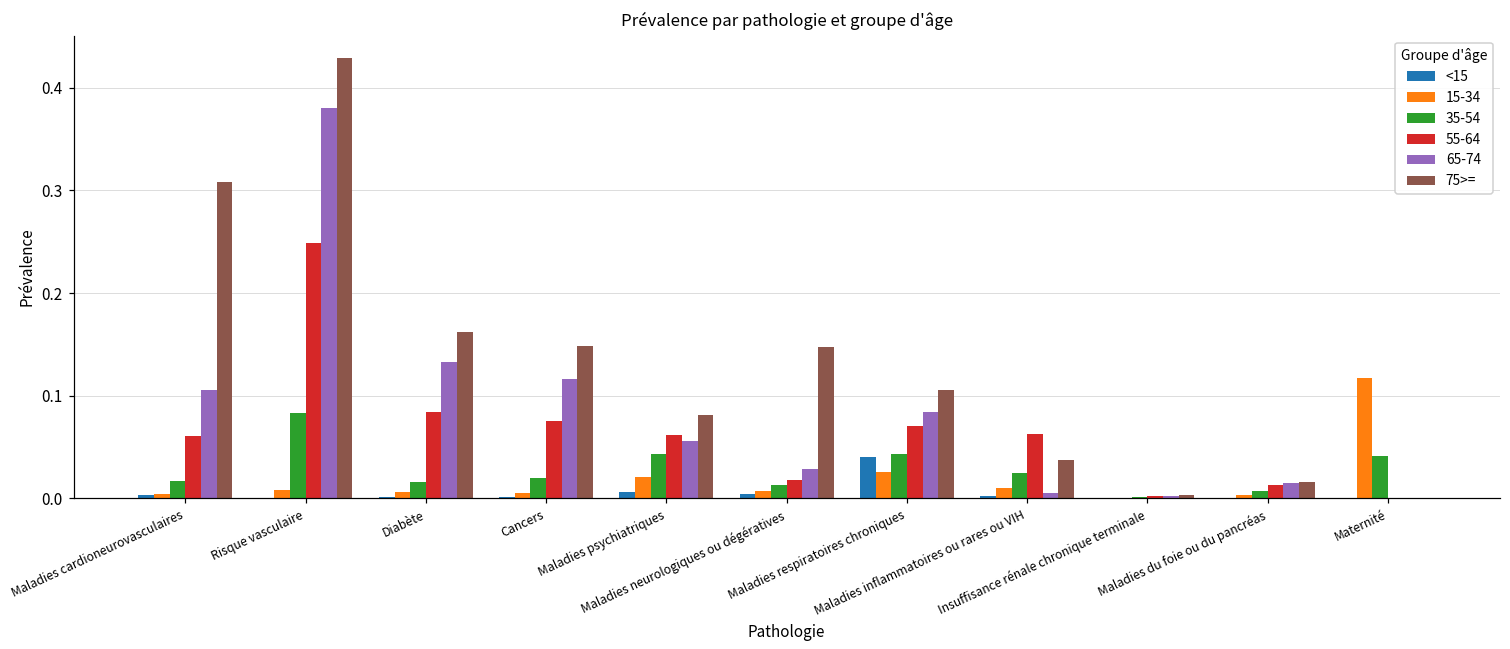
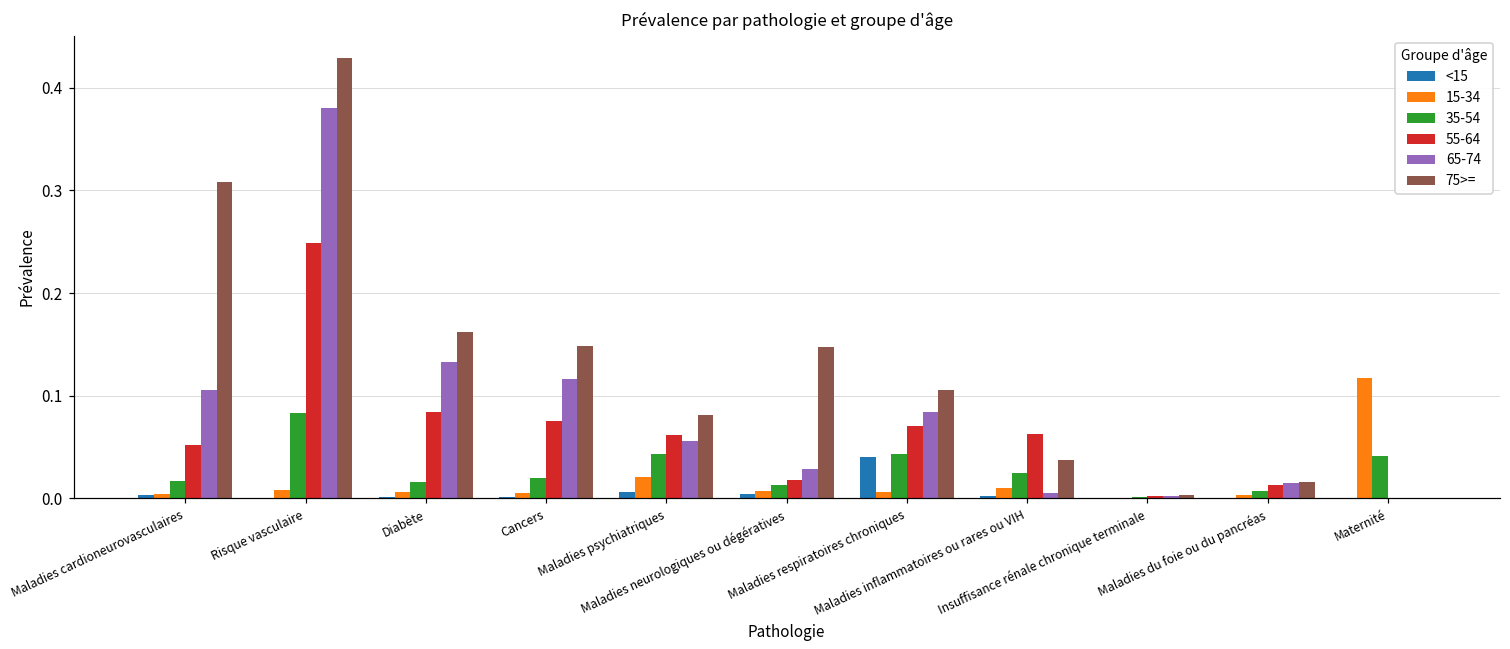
55-64, Maladies cardioneurovasculaires: 0.06 -> 0.05
15-34, Maladies respiratoires chroniques: 0.03 -> 0.01
